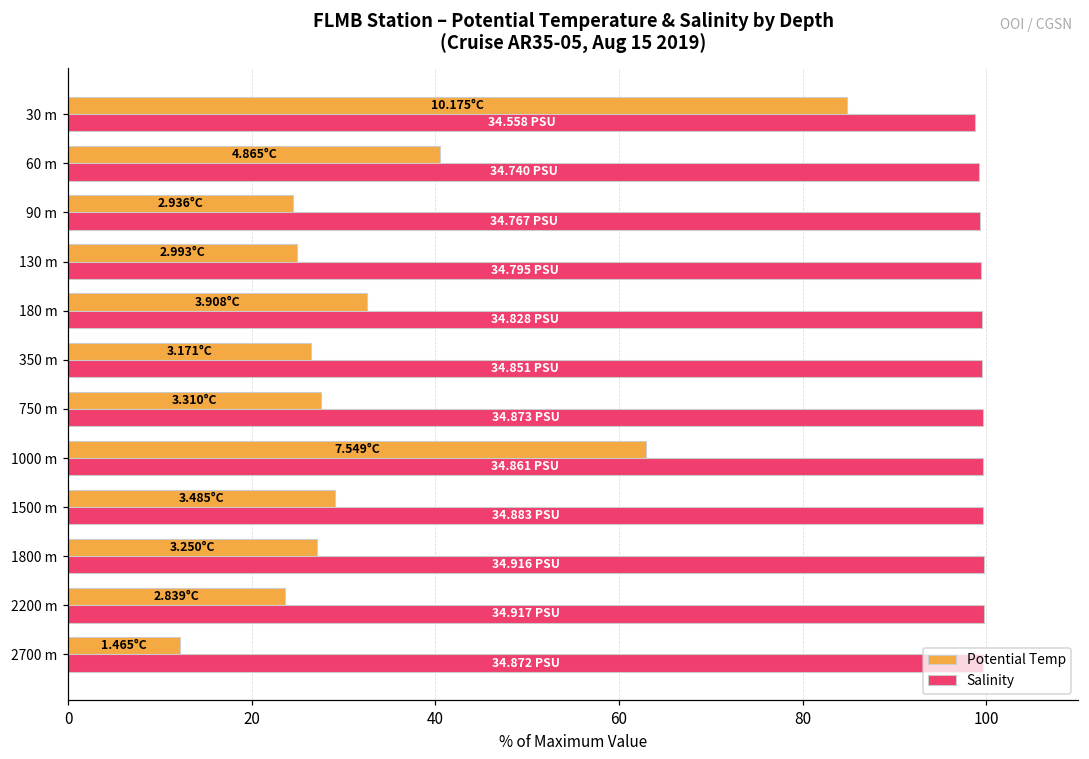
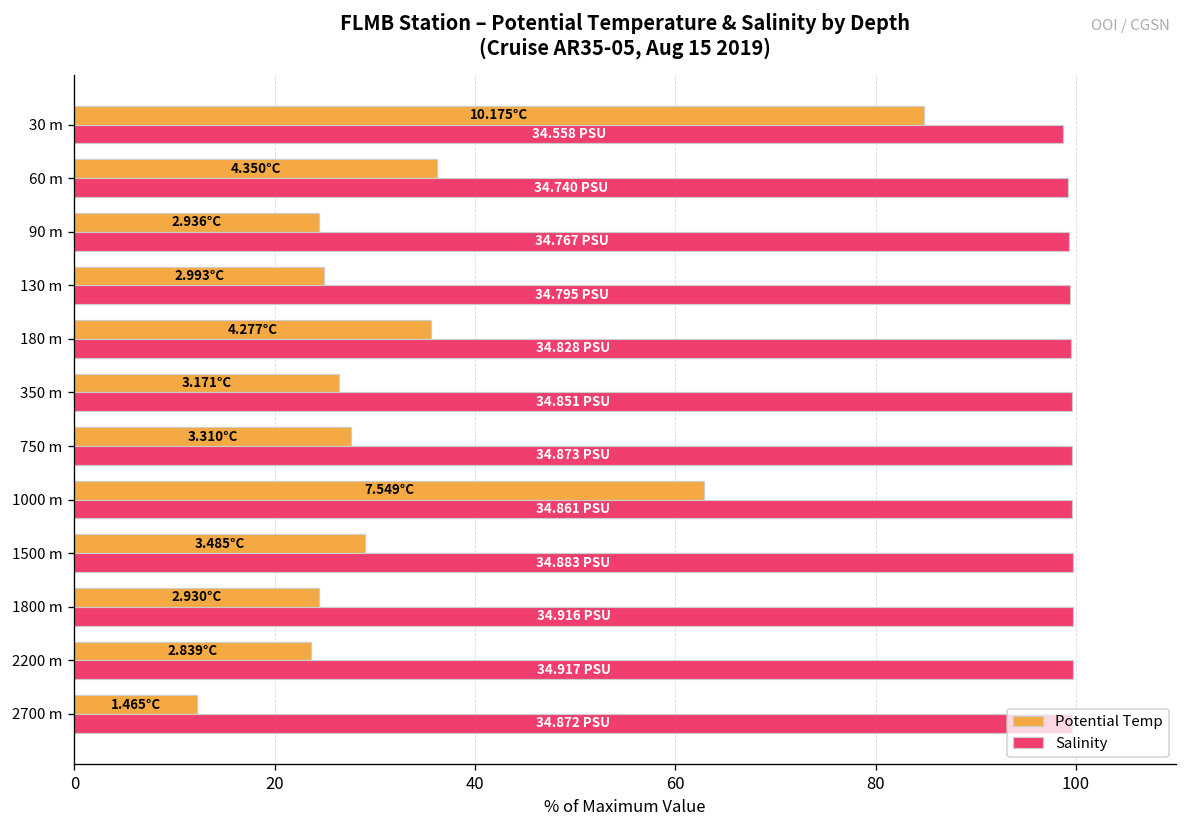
Potential Temp, 60 m: 4.865°C -> 4.350°C
Potential Temp, 180 m: 3.908°C -> 4.277°C
Potential Temp, 1800 m: 3.250°C -> 2.930°C
